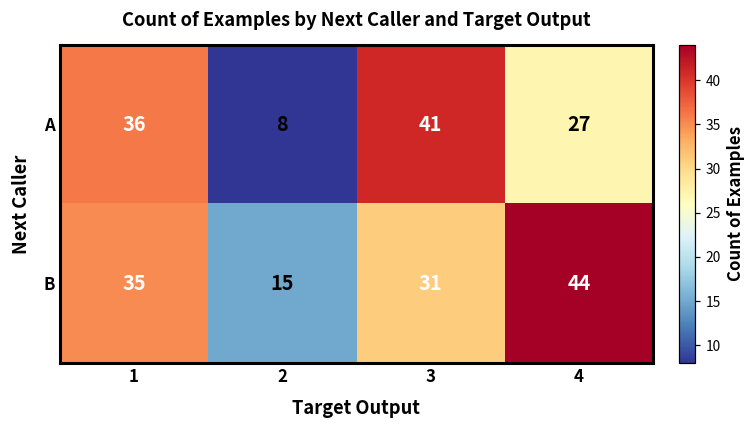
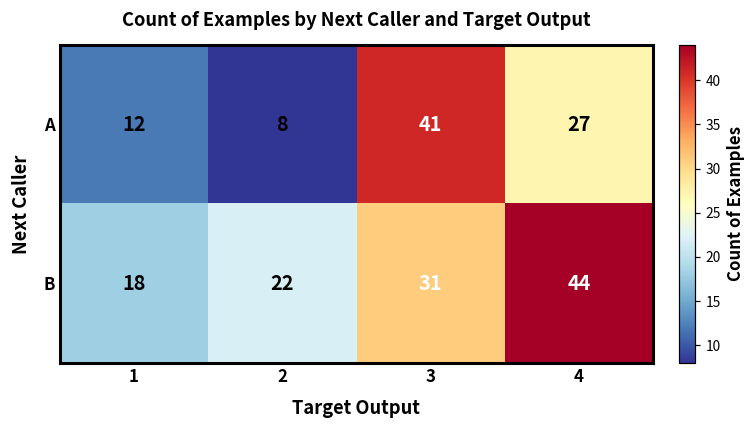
A, 1: 36 -> 12
B, 1: 35 -> 18
B, 2: 15 -> 22
